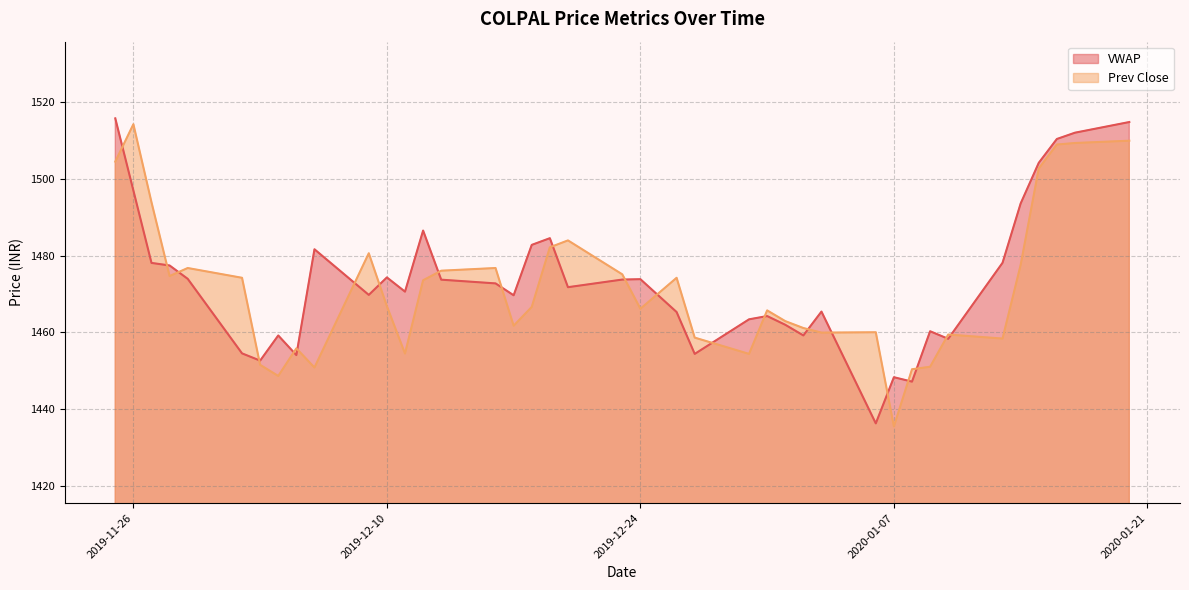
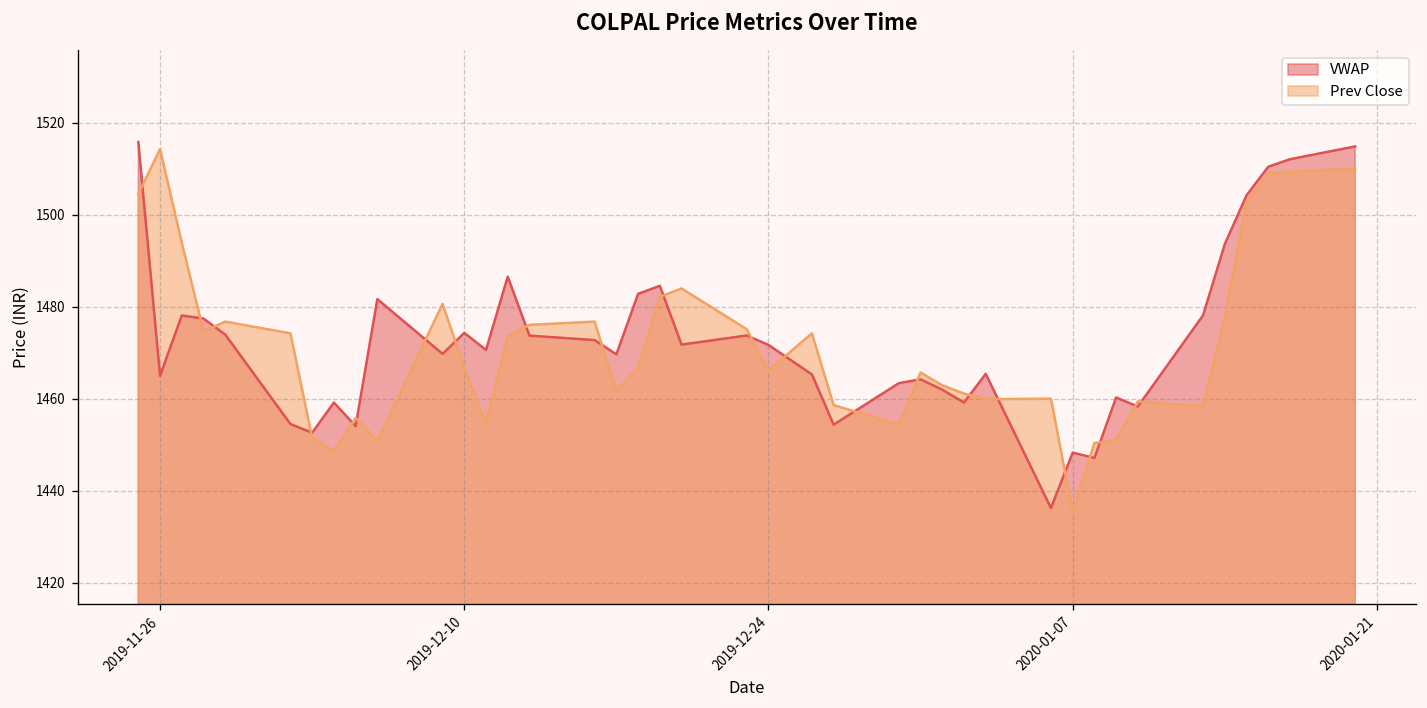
VWAP, 2019-11-26: 1497 -> 1465
VWAP, 2019-12-24: 1474 -> 1472
